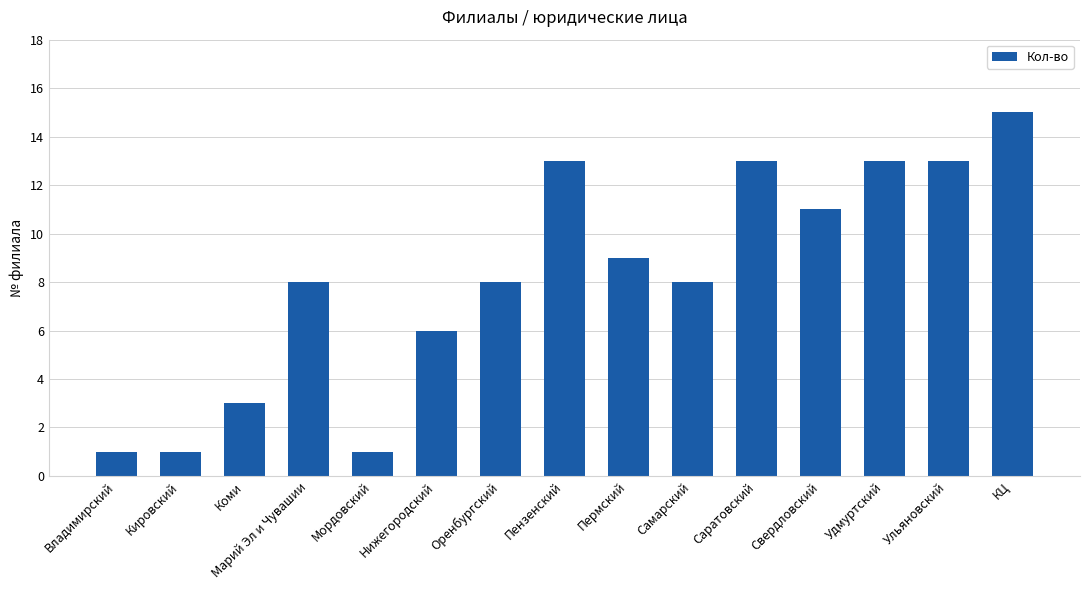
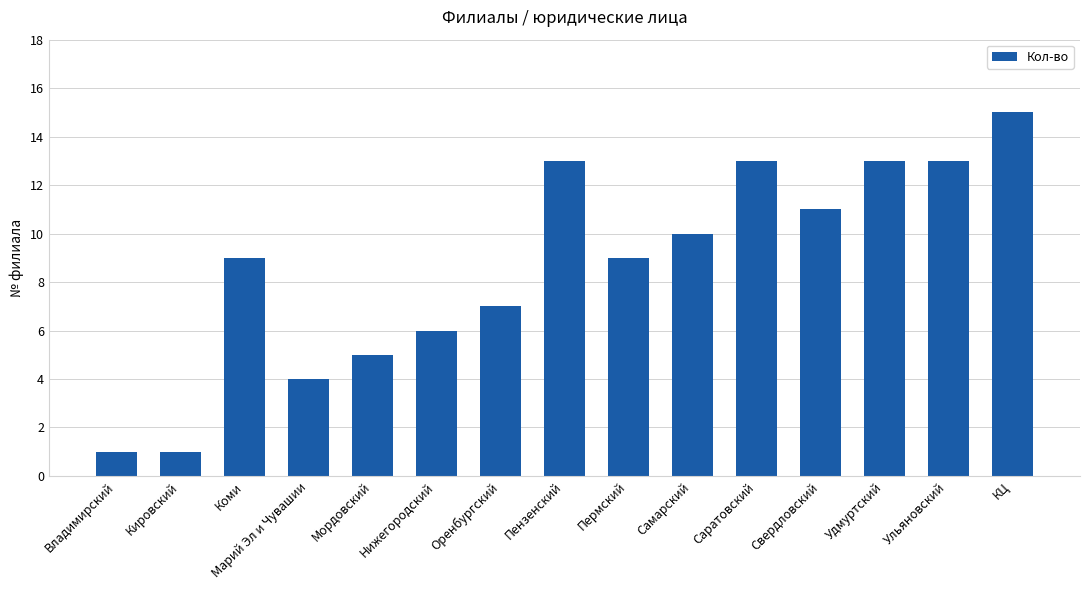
Коми: 3 -> 9
Марий Эл и Чувашии: 8 -> 4
Мордовский: 1 -> 5
Оренбургский: 8 -> 7
Самарский: 8 -> 10
